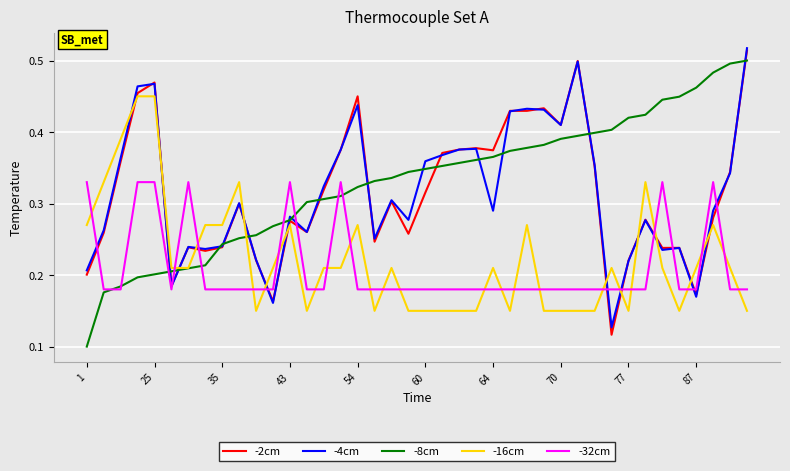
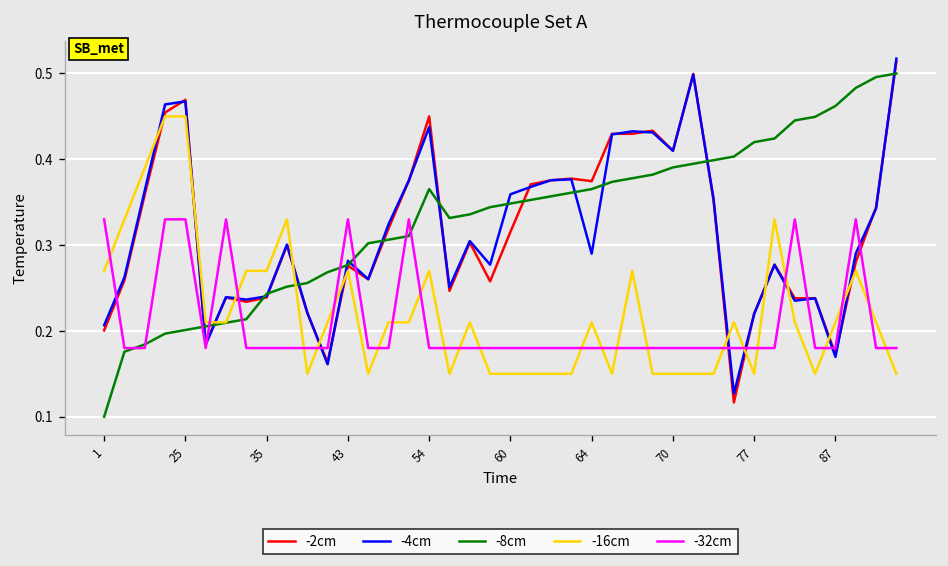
-8cm, 54: 0.32 -> 0.37
